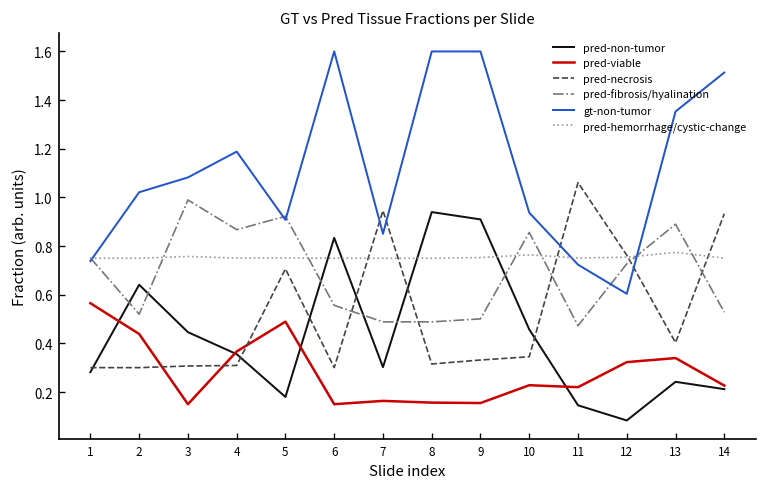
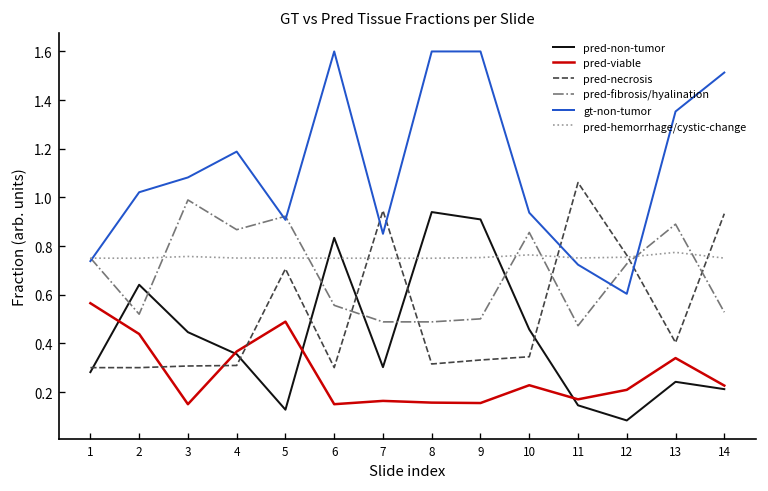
pred-non-tumor, 5: 0.18 -> 0.13
pred-viable, 11: 0.22 -> 0.17
pred-viable, 12: 0.32 -> 0.21
